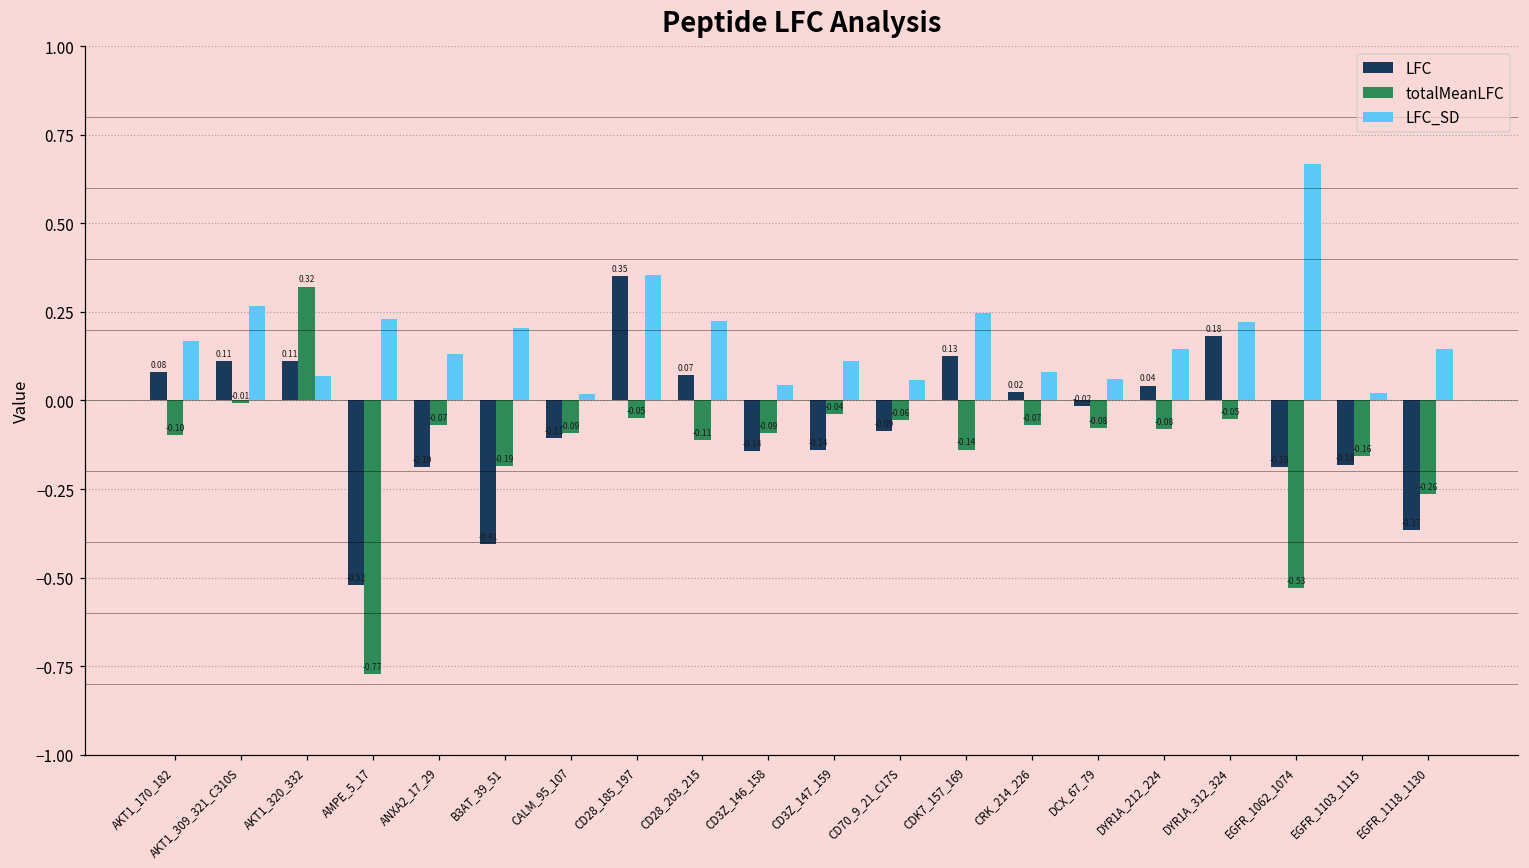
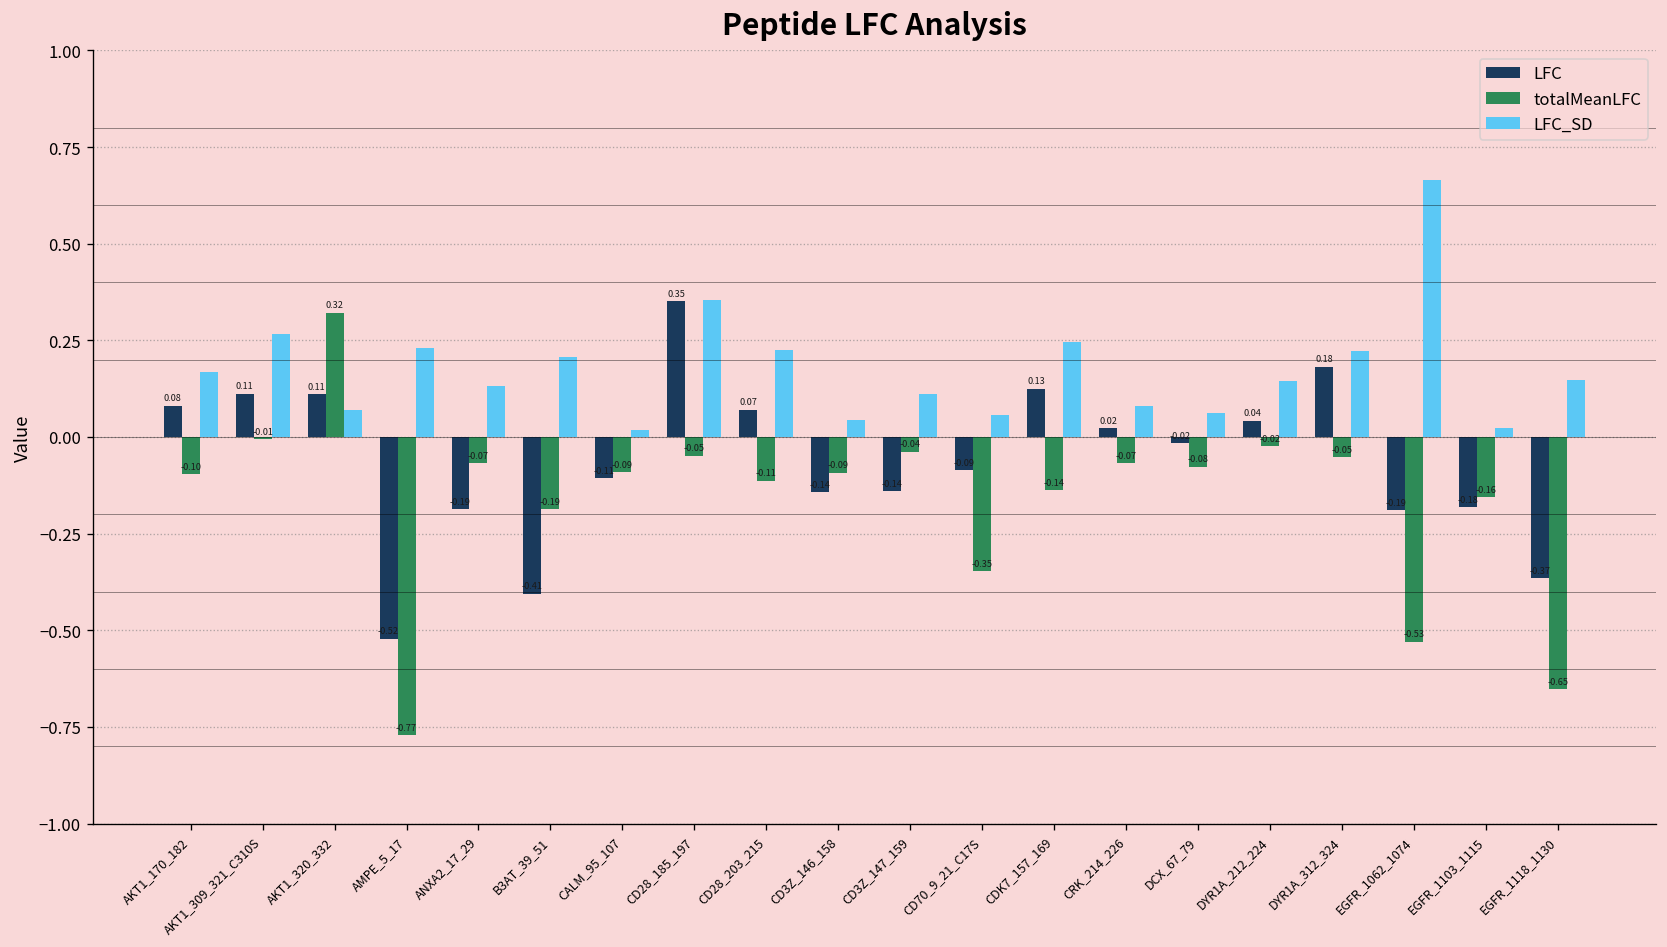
totalMeanLFC, CD70_9_21_C17S: -0.06 -> -0.35
totalMeanLFC, DYR1A_212_224: -0.08 -> -0.02
totalMeanLFC, EGFR_1118_1130: -0.26 -> -0.65
